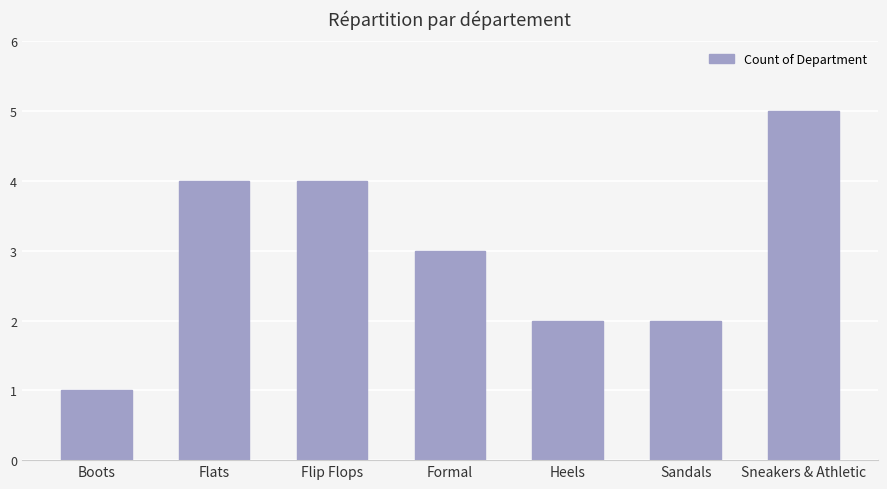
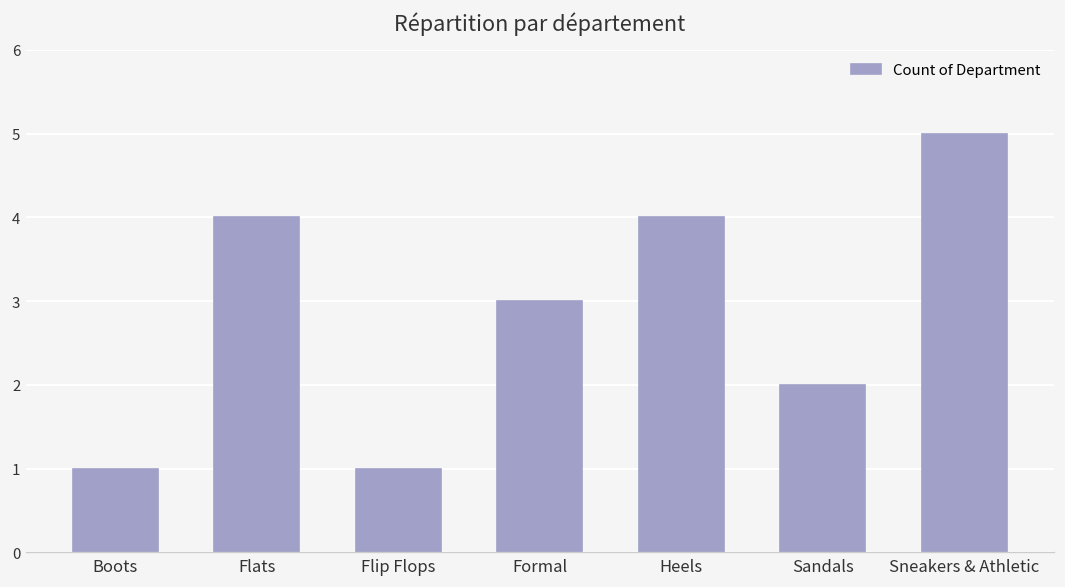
Flip Flops: 4 -> 1
Heels: 2 -> 4
